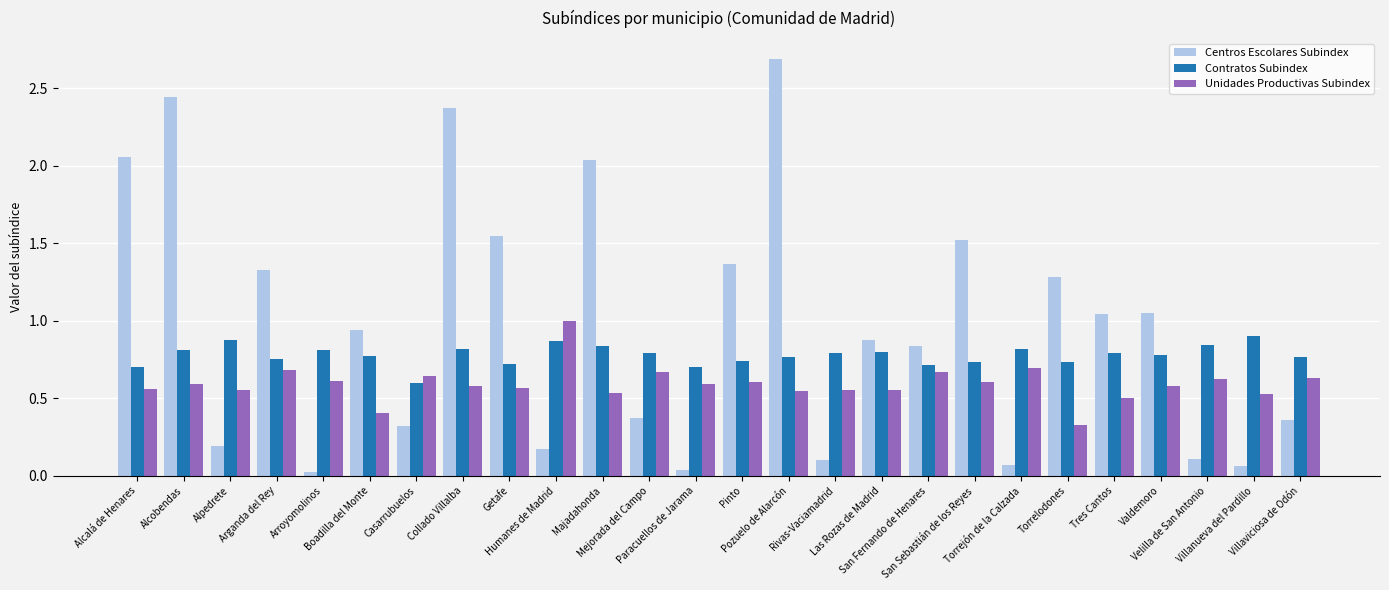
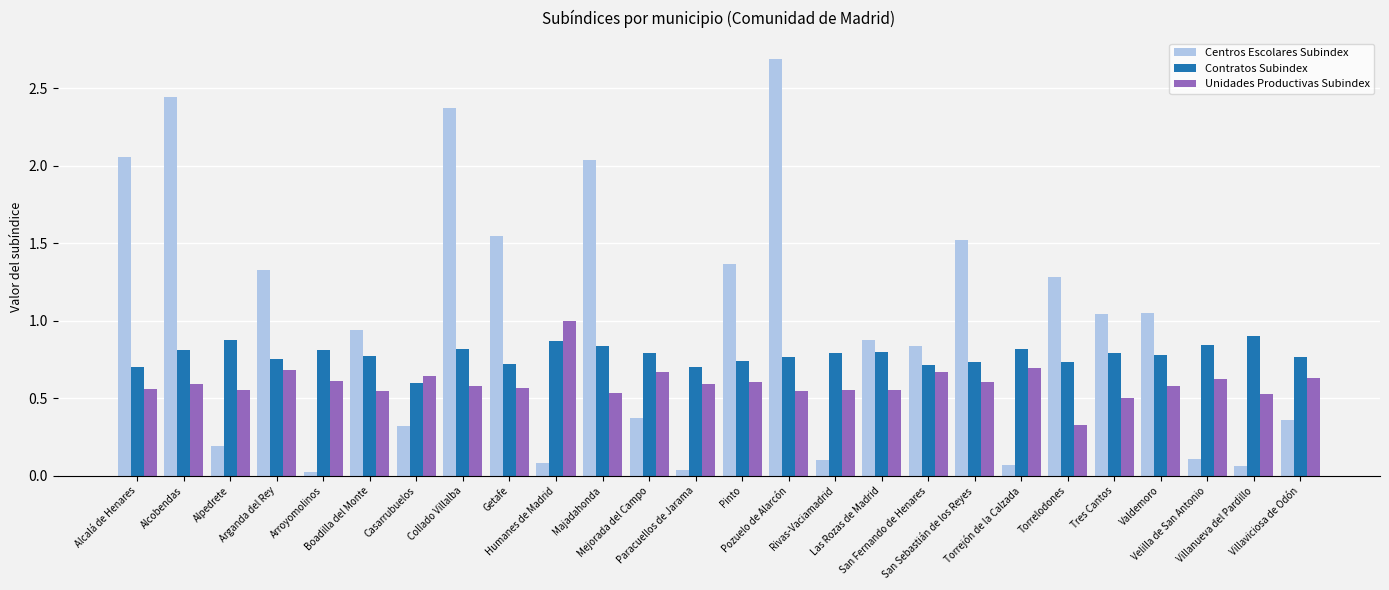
Unidades Productivas Subindex, Boadilla del Monte: 0.40 -> 0.55
Centros Escolares Subindex, Humanes de Madrid: 0.17 -> 0.08
